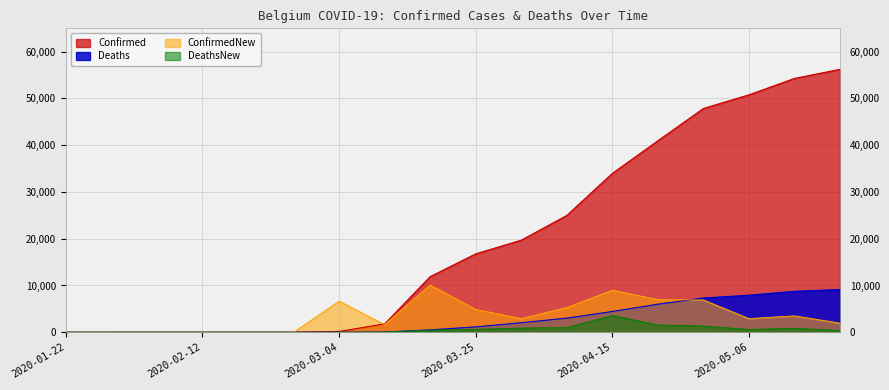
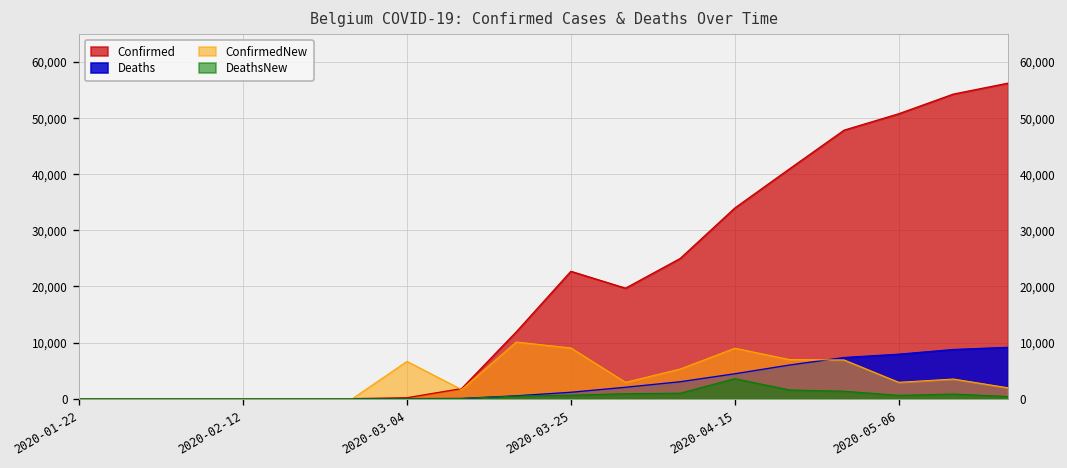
Confirmed, 2020-03-25: 17,000 -> 23,000
ConfirmedNew, 2020-03-25: 5,000 -> 9,000
